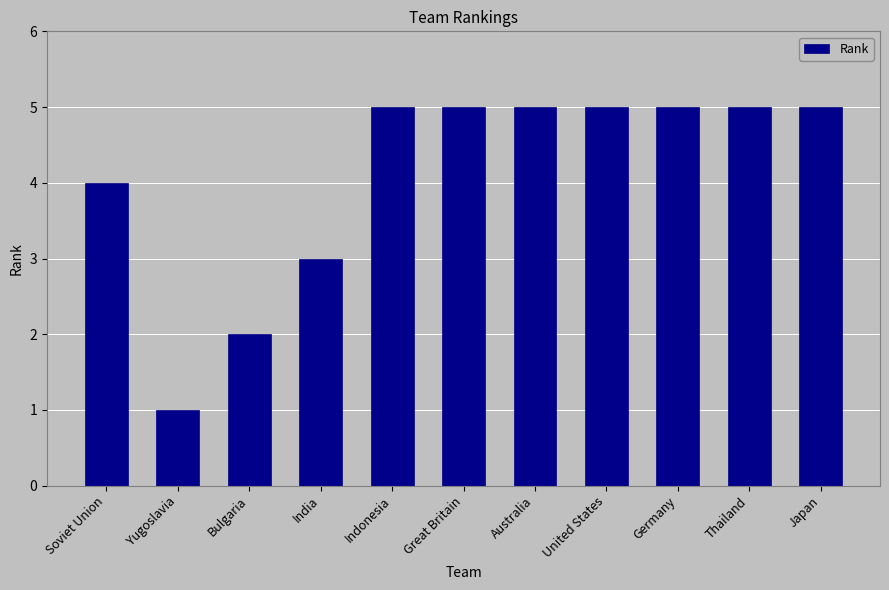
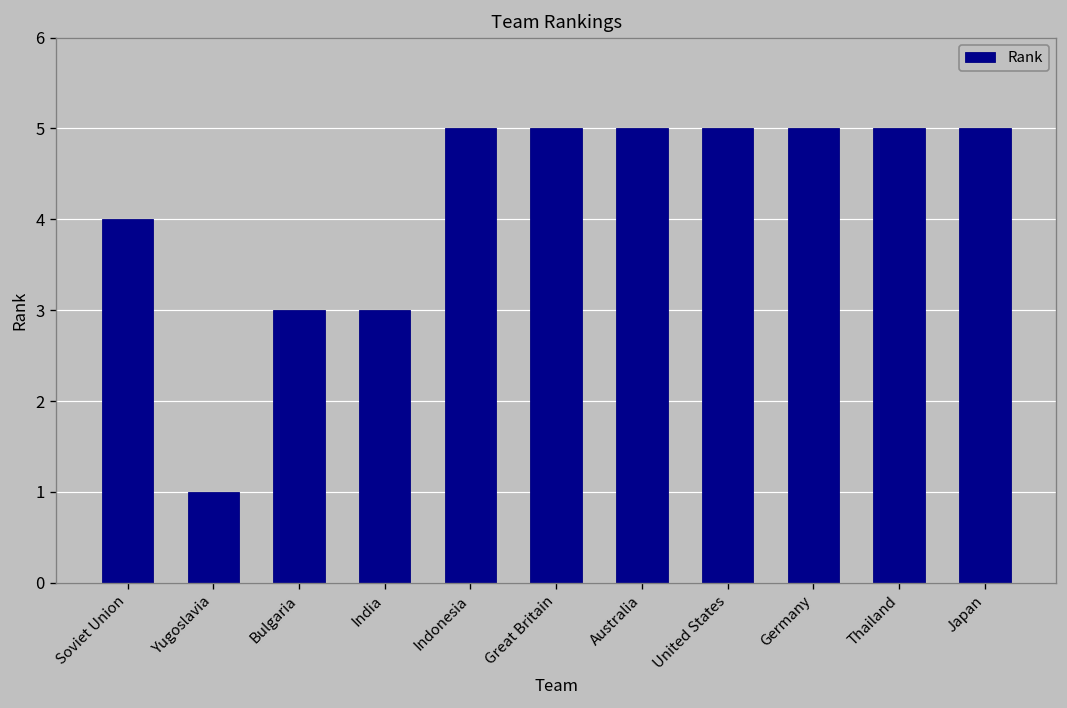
Bulgaria: 2 -> 3
